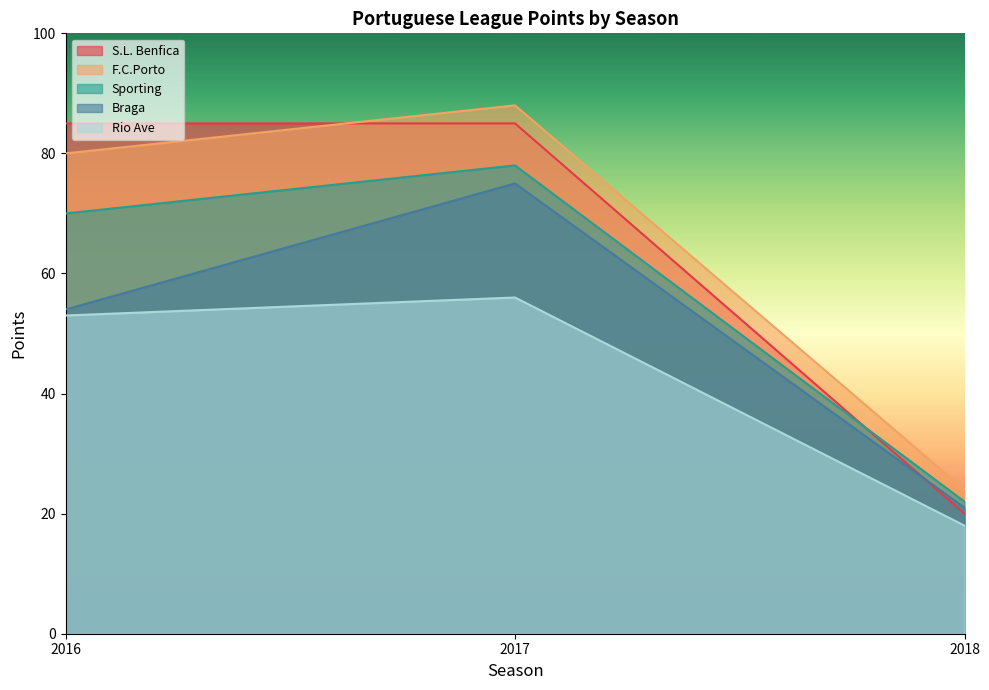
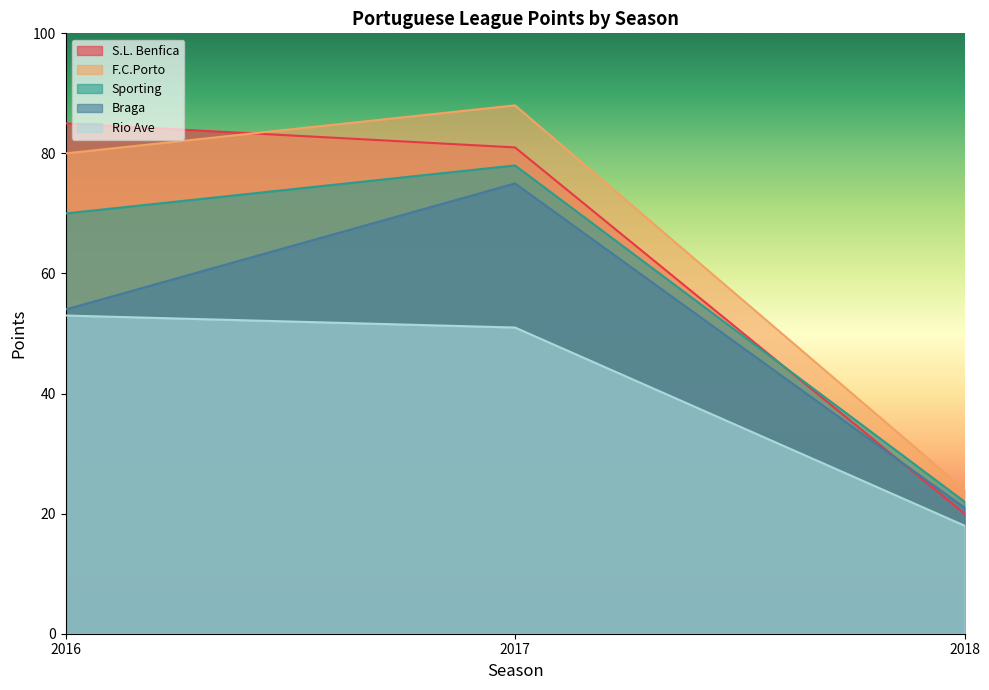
S.L. Benfica, 2017: 85 -> 81
Rio Ave, 2017: 56 -> 51
